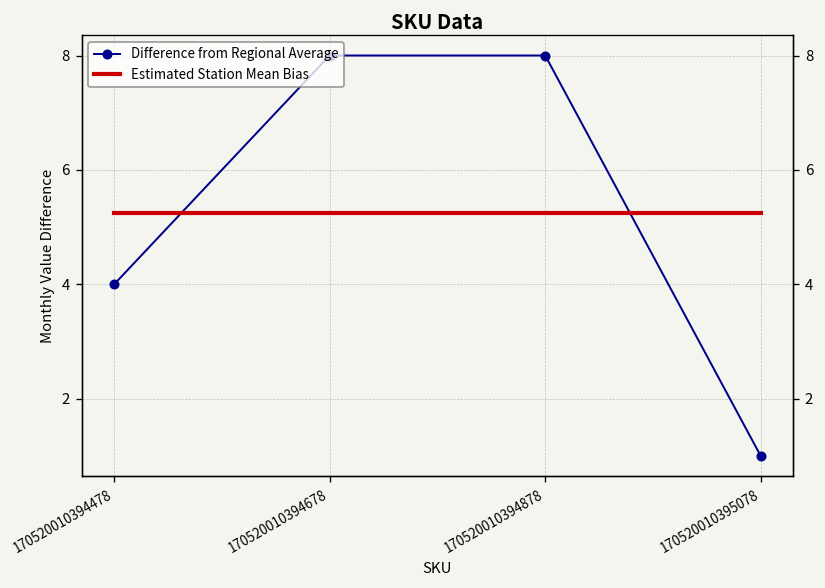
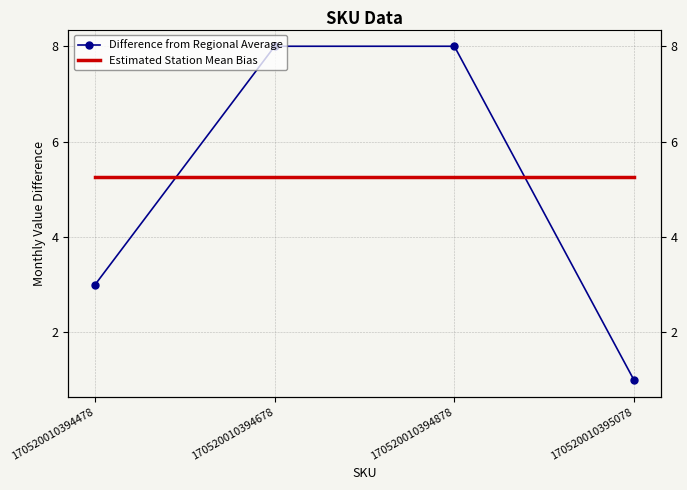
Difference from Regional Average, 170520010394478: 4 -> 3
